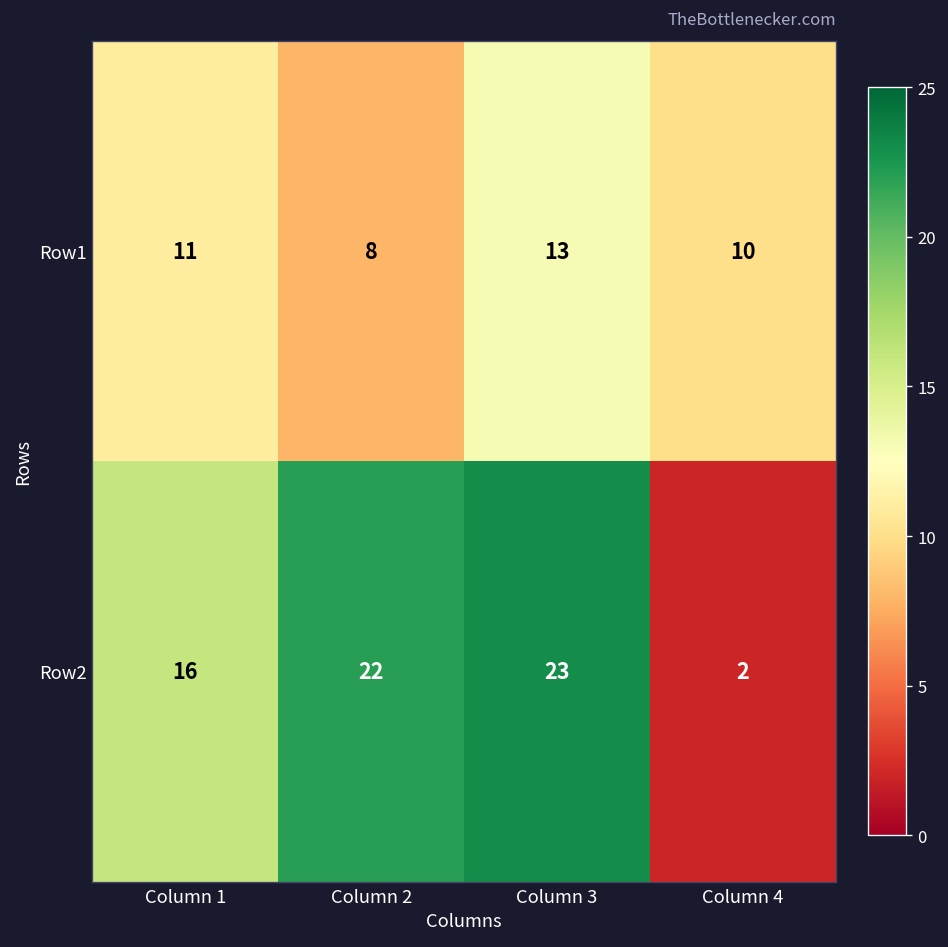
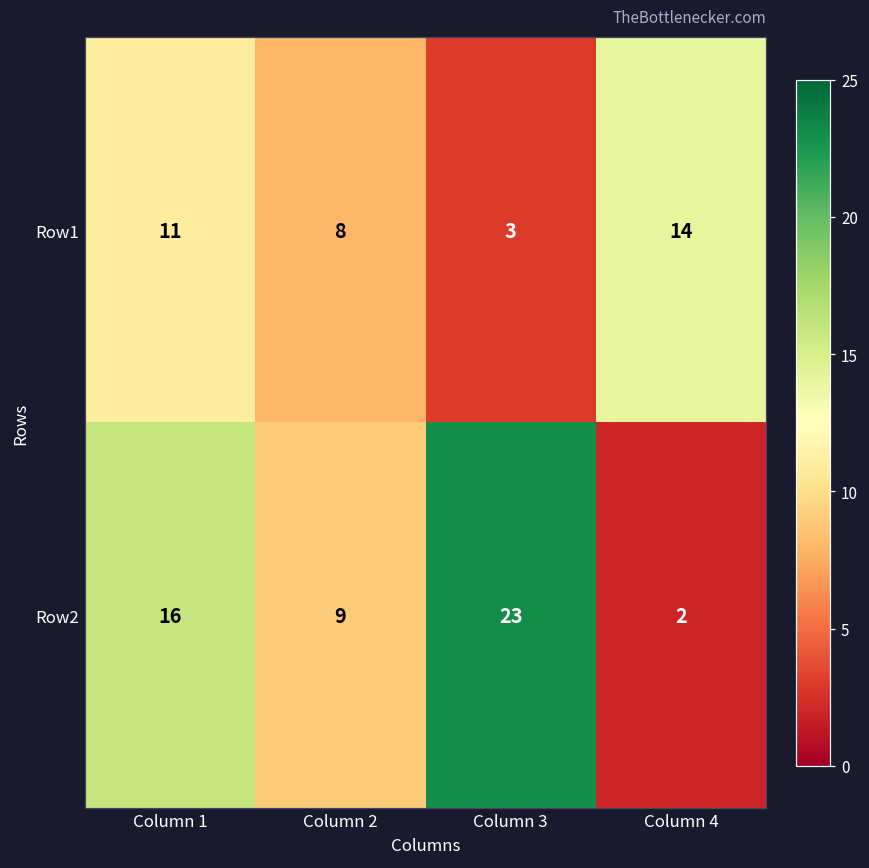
Row1, Column 3: 13 -> 3
Row1, Column 4: 10 -> 14
Row2, Column 2: 22 -> 9
